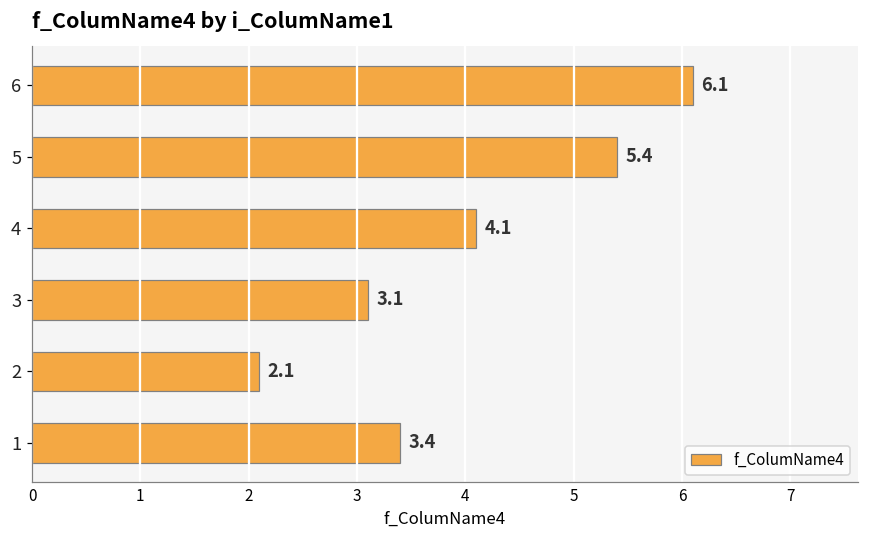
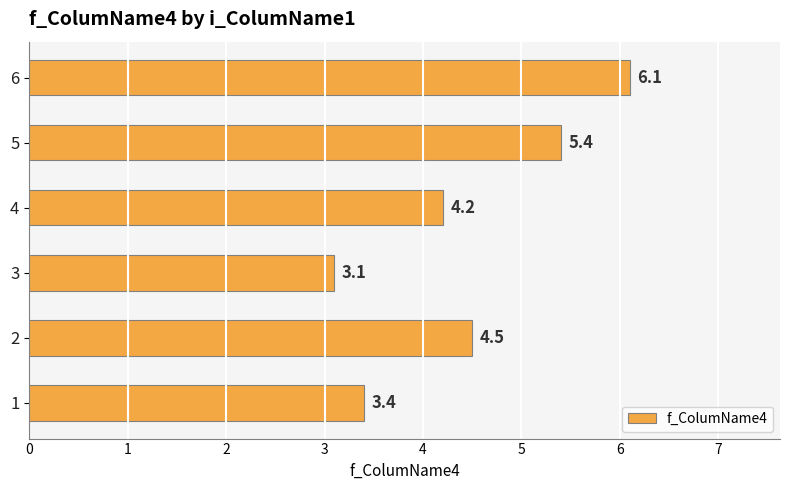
4: 4.1 -> 4.2
2: 2.1 -> 4.5
